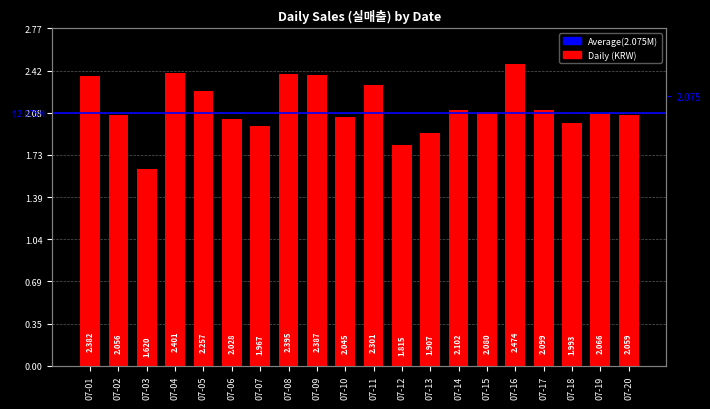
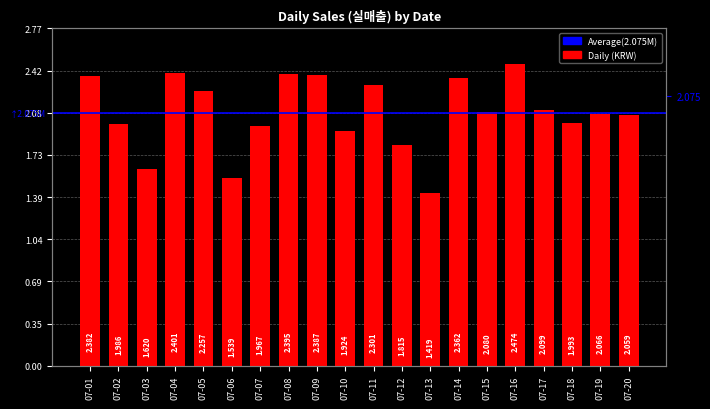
07-02: 2.056 -> 1.986
07-06: 2.028 -> 1.539
07-10: 2.045 -> 1.924
07-13: 1.907 -> 1.419
07-14: 2.102 -> 2.362
